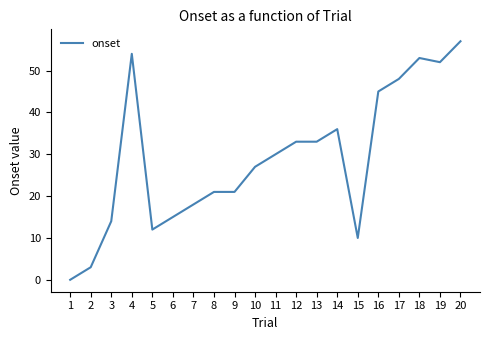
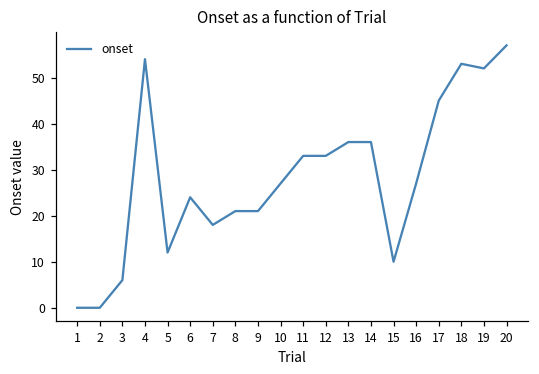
2: 3 -> 0
3: 14 -> 6
6: 15 -> 24
11: 30 -> 33
13: 33 -> 36
16: 45 -> 27
17: 48 -> 45
